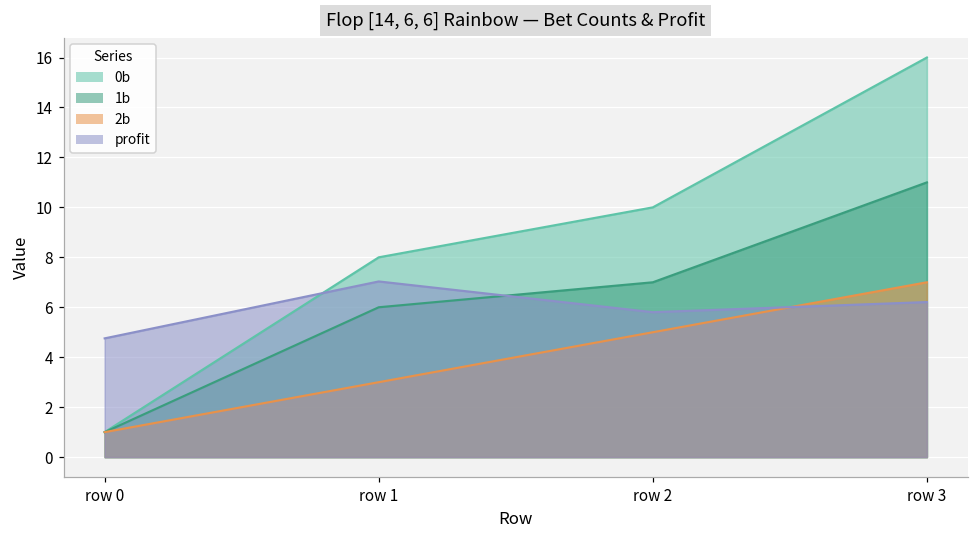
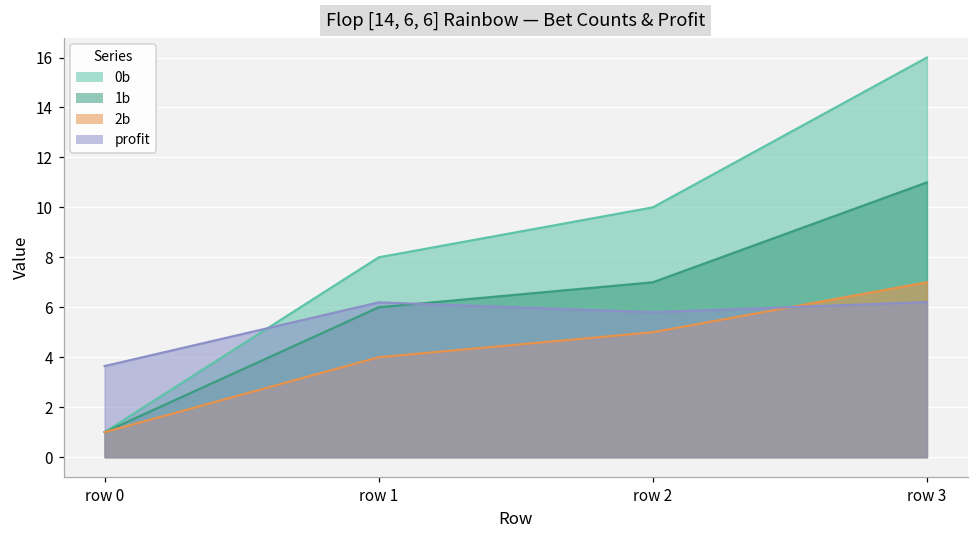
profit, row 0: 4.8 -> 3.6
2b, row 1: 3 -> 4
profit, row 1: 7.0 -> 6.2
